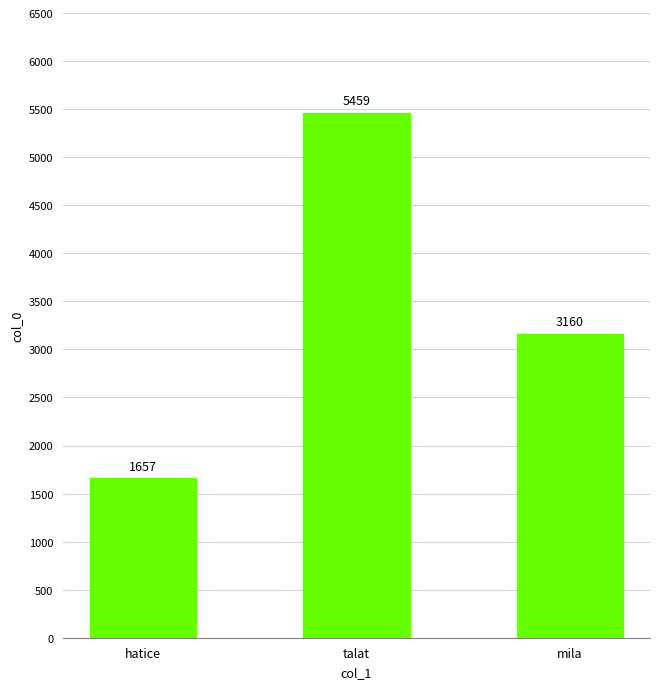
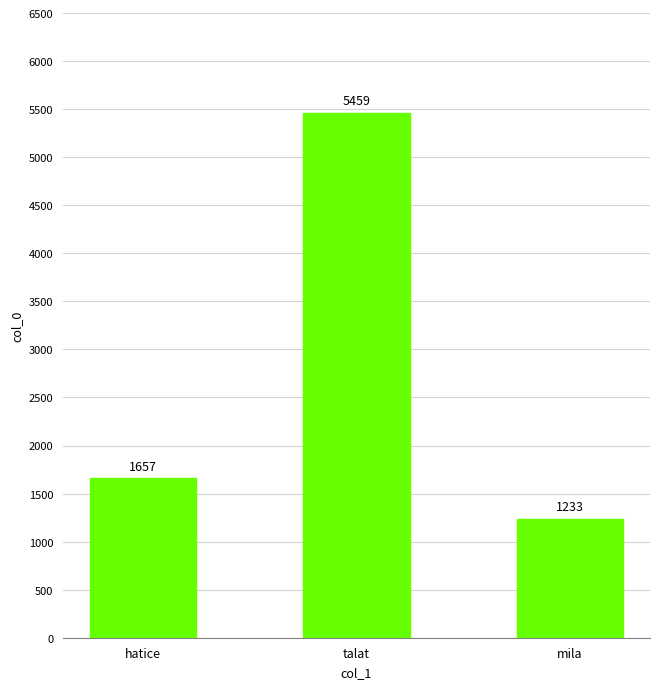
mila: 3160 -> 1233
